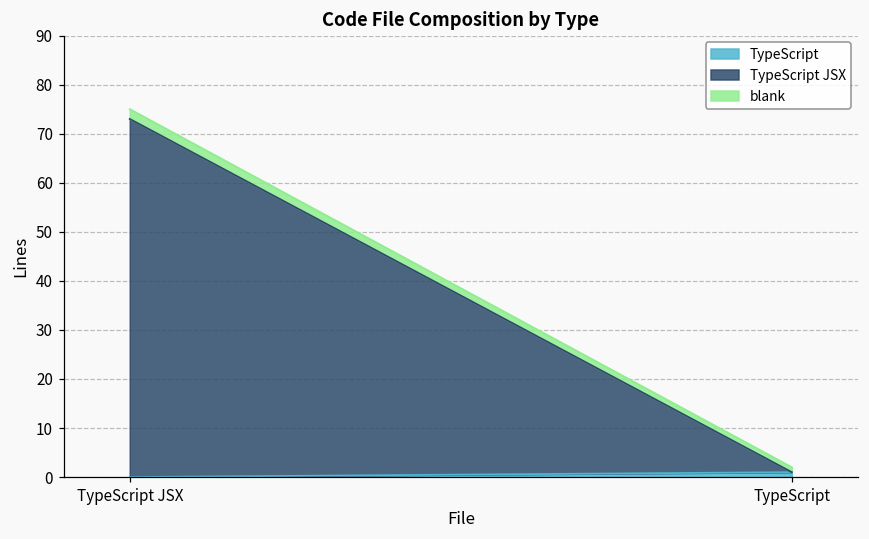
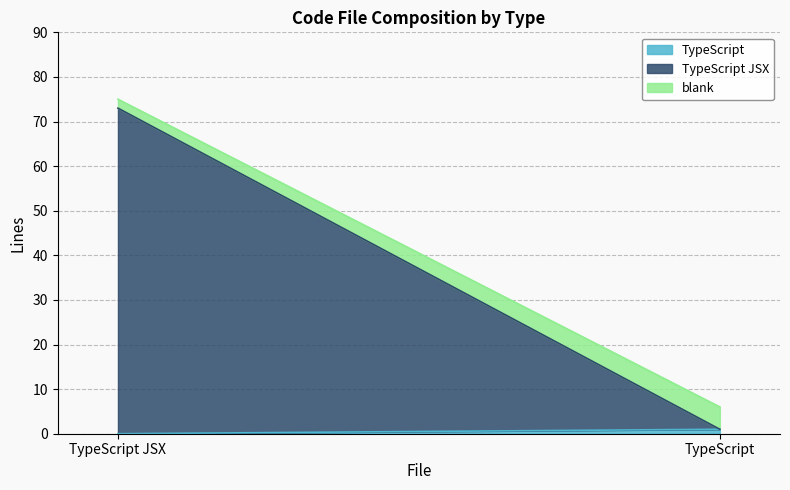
blank, TypeScript: 1 -> 5
